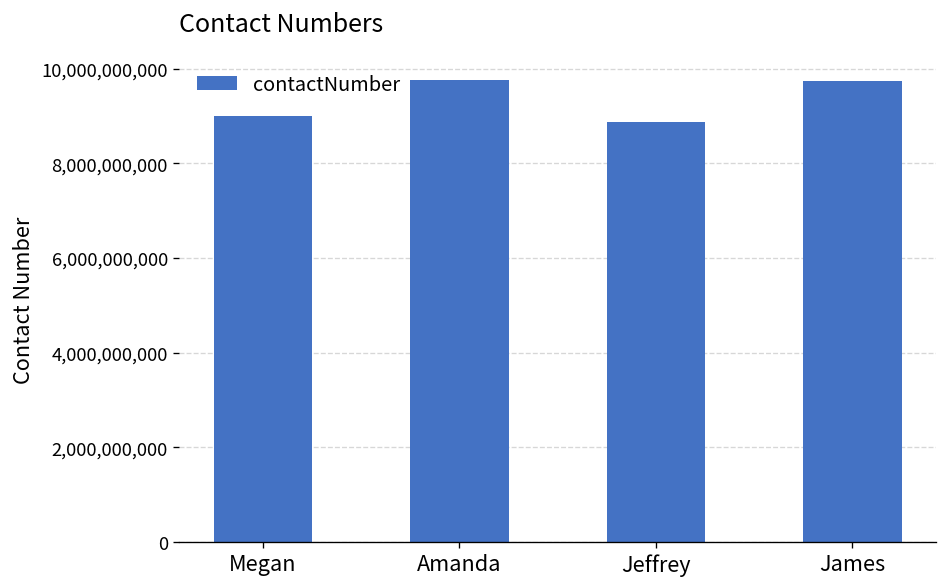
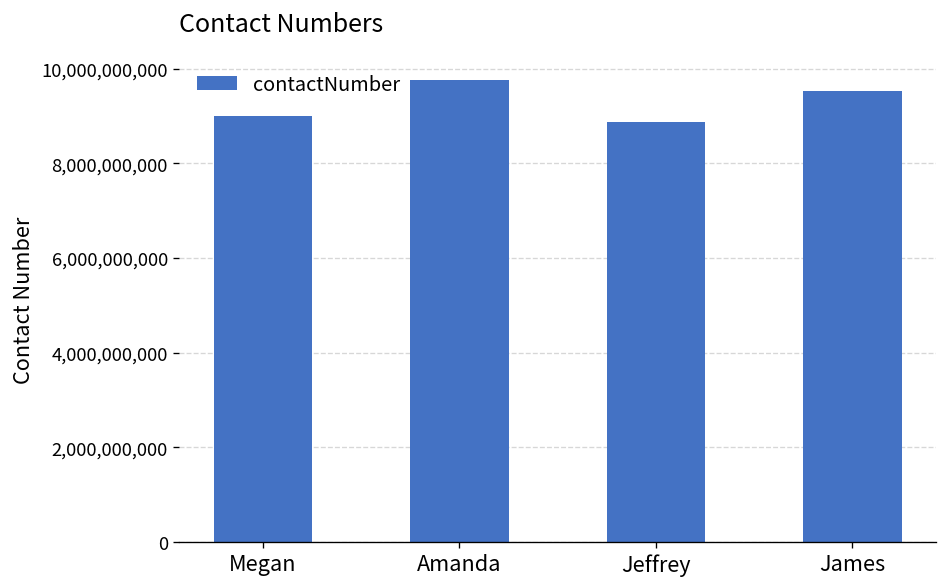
James: 9,700,000,000 -> 9,500,000,000
